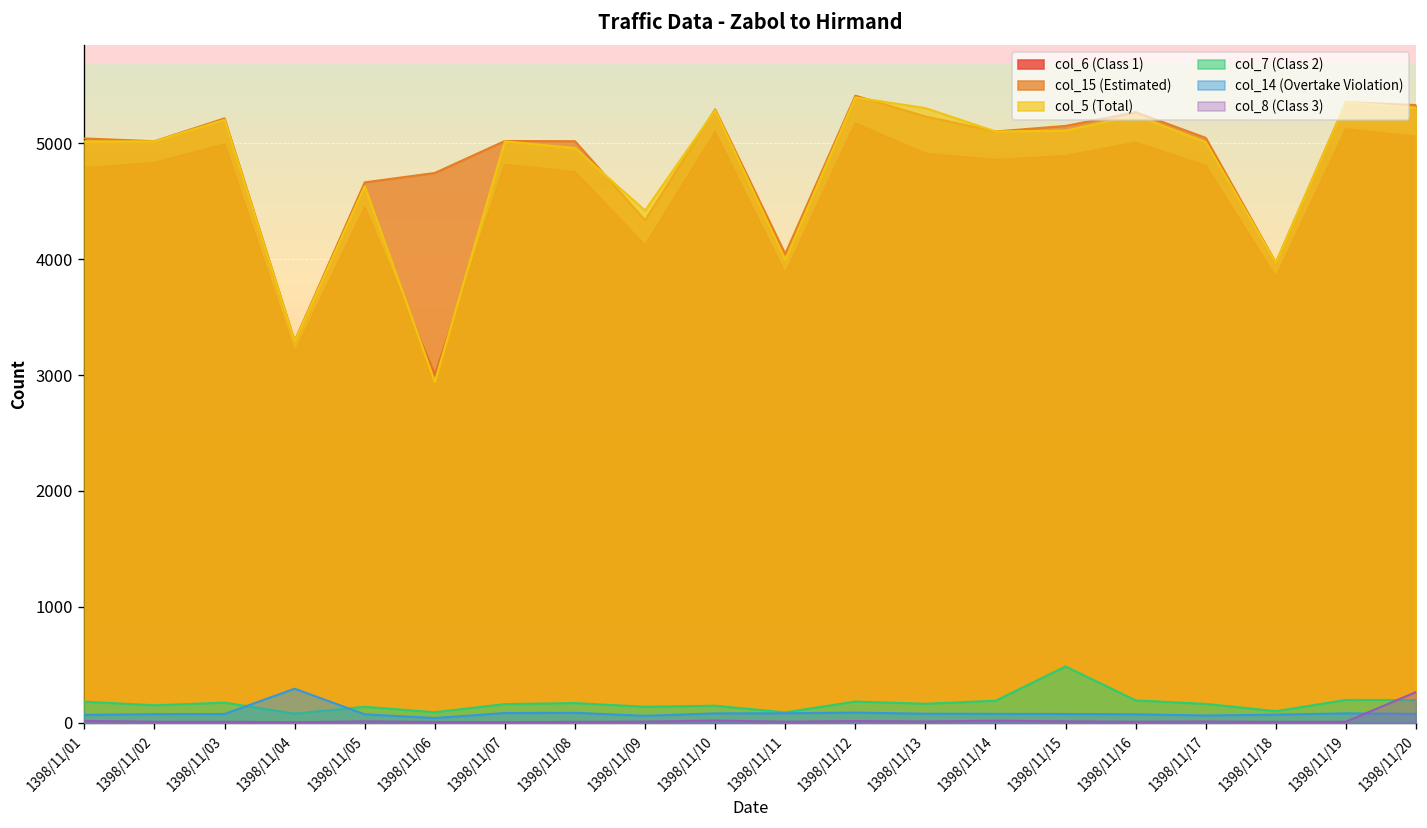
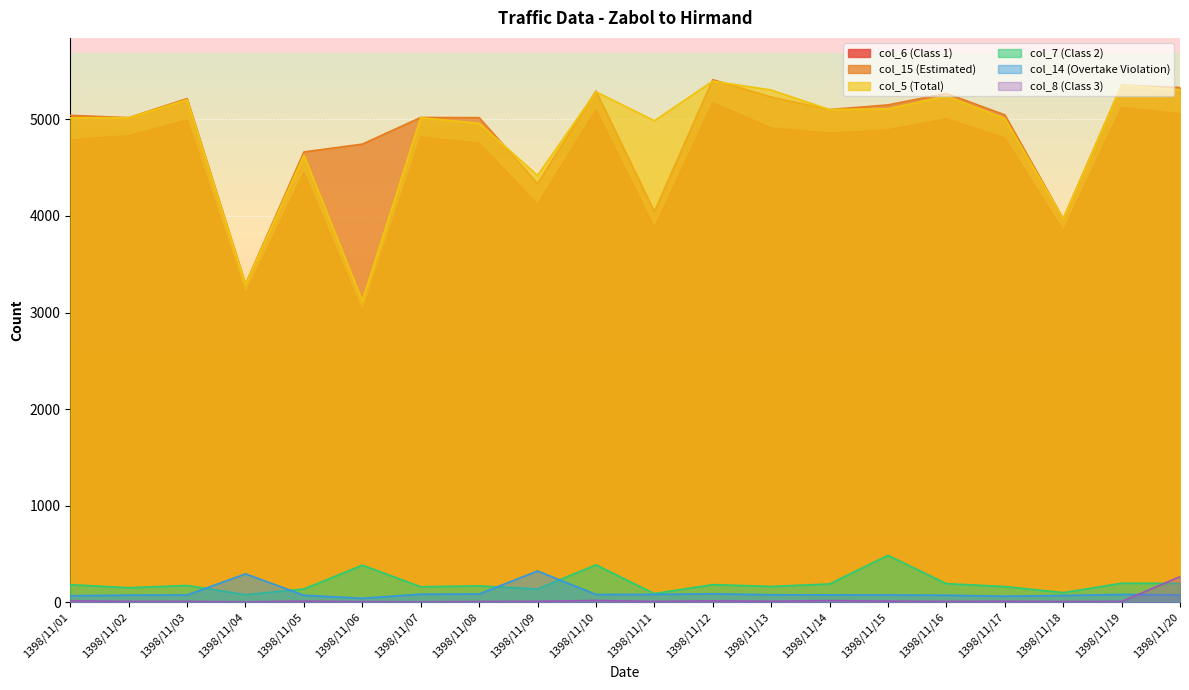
col_5 (Total), 1398/11/06: 2900 -> 3100
col_7 (Class 2), 1398/11/06: 100 -> 400
col_14 (Overtake Violation), 1398/11/09: 100 -> 300
col_7 (Class 2), 1398/11/10: 100 -> 400
col_5 (Total), 1398/11/11: 4000 -> 5000
